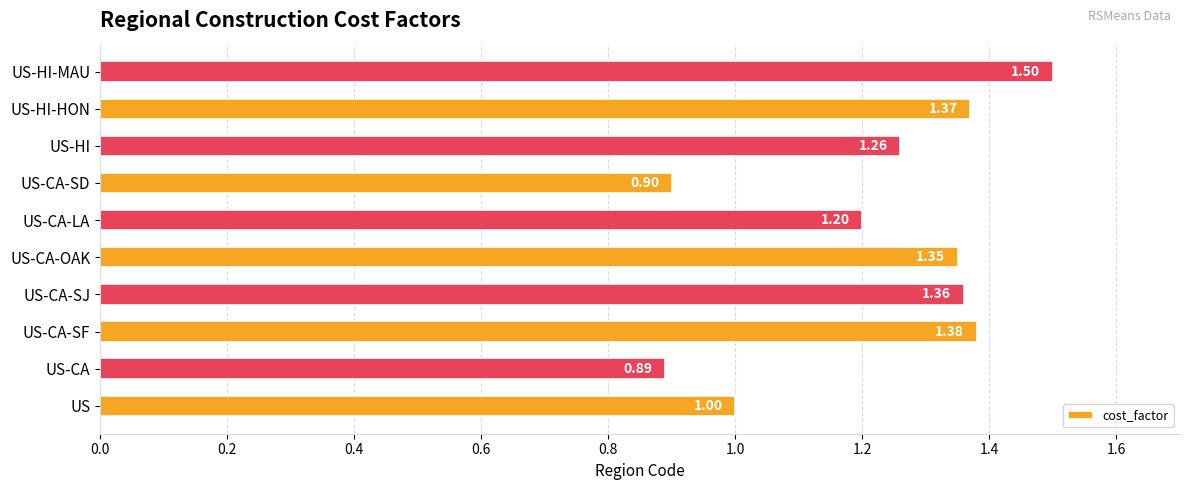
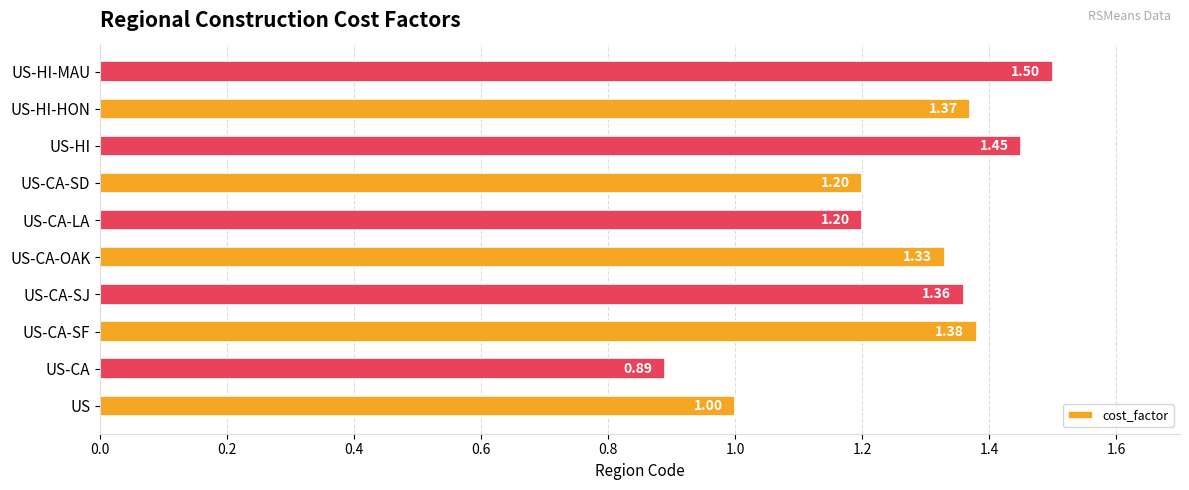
US-HI: 1.26 -> 1.45
US-CA-SD: 0.90 -> 1.20
US-CA-OAK: 1.35 -> 1.33
